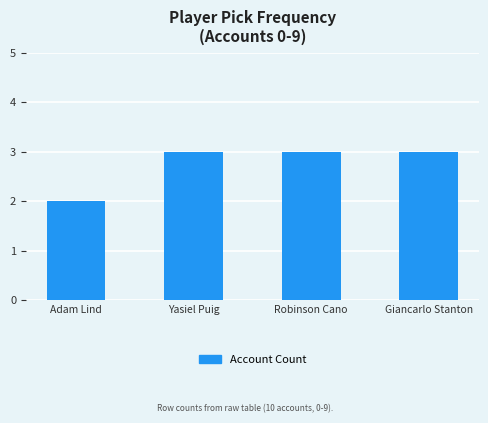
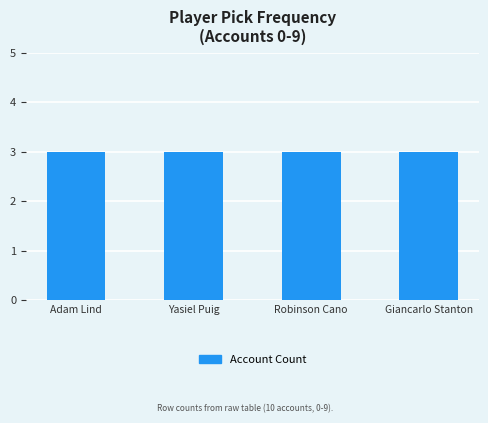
Adam Lind: 2 -> 3
